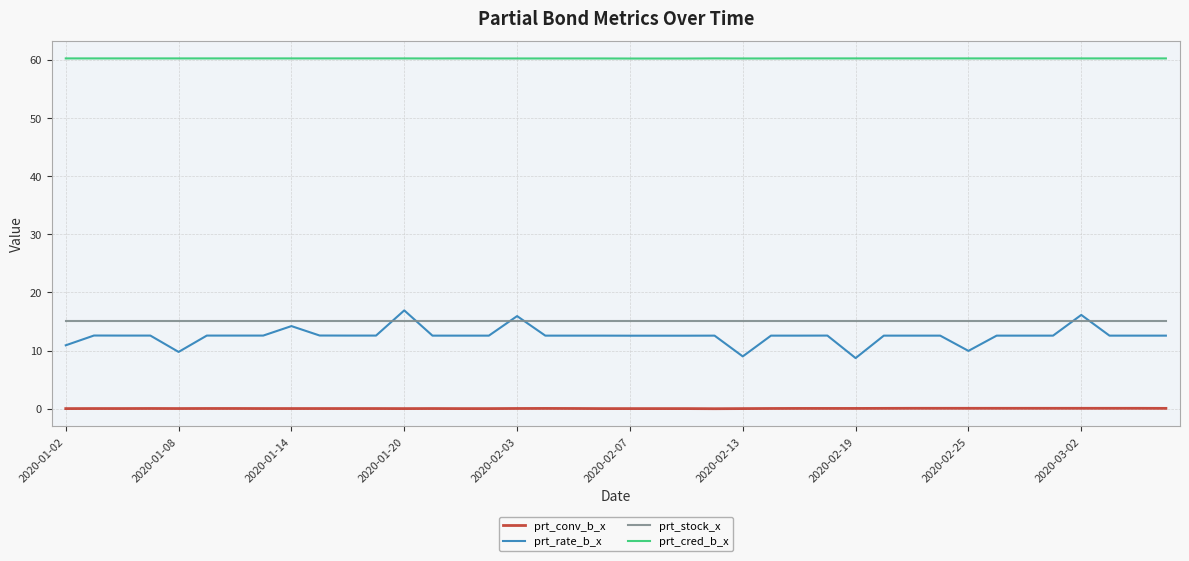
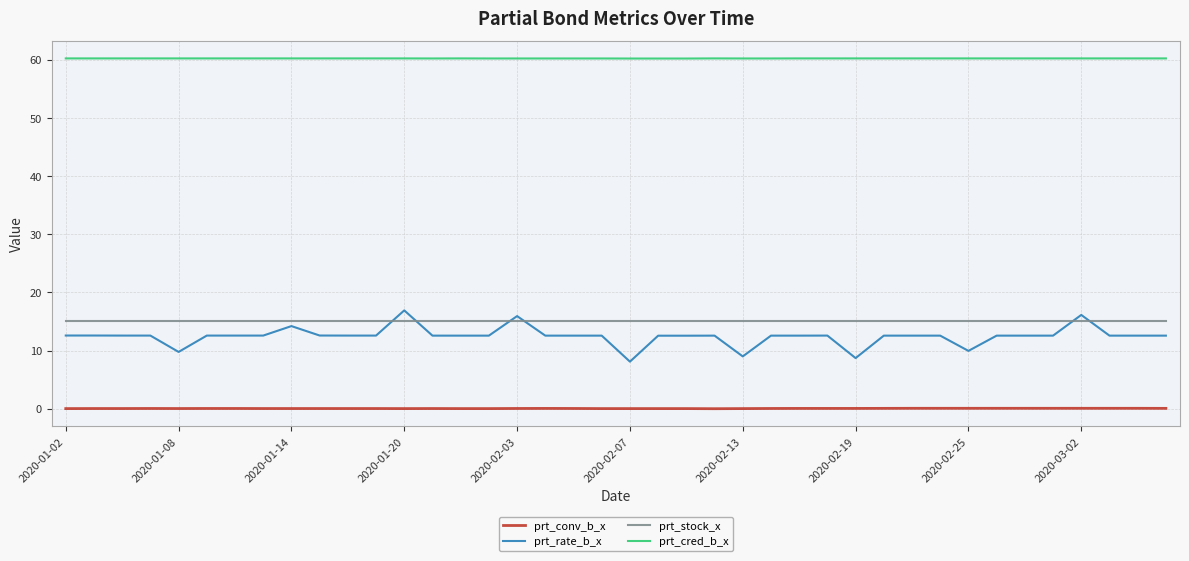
prt_rate_b_x, 2020-01-02: 11 -> 13
prt_rate_b_x, 2020-02-07: 13 -> 8
